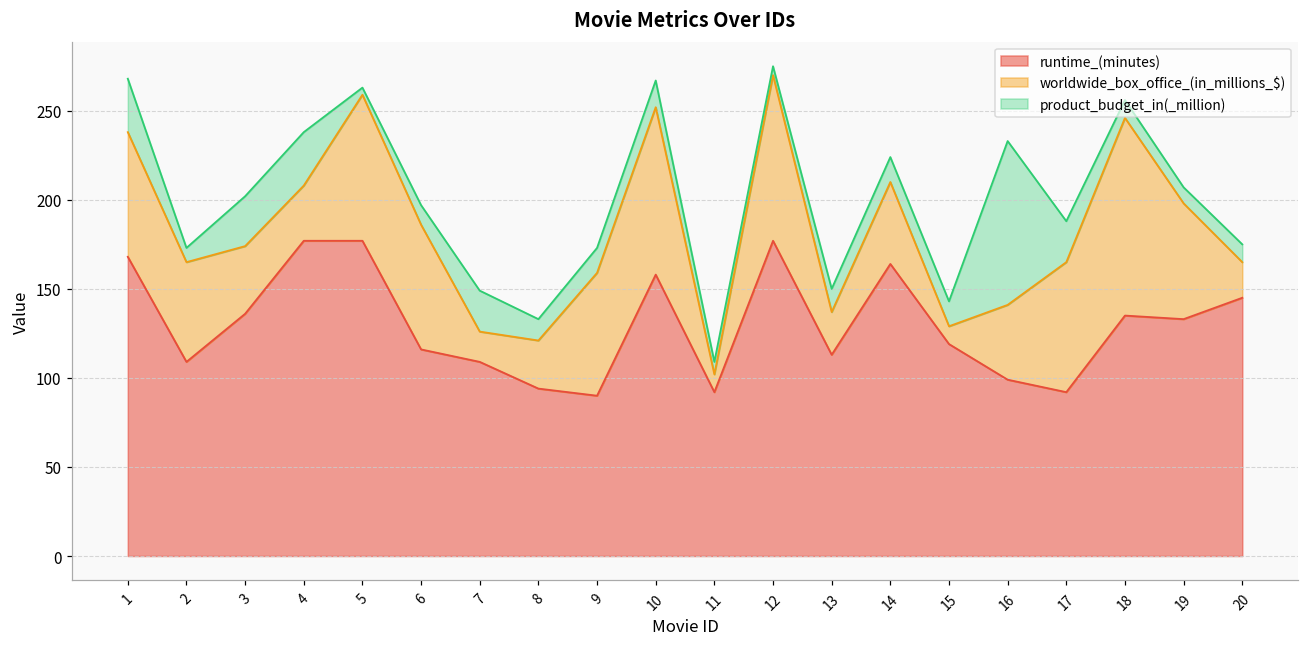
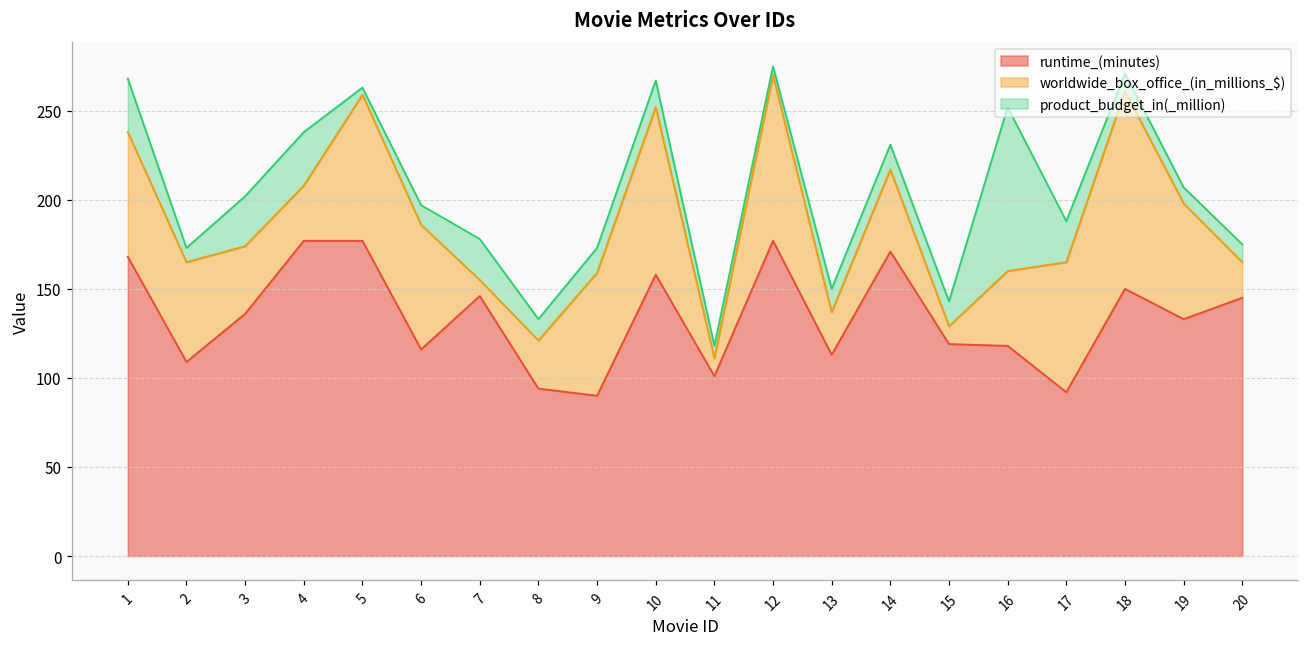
runtime_(minutes), 7: 109 -> 146
worldwide_box_office_(in_millions_$), 7: 17 -> 9
runtime_(minutes), 11: 92 -> 101
runtime_(minutes), 14: 164 -> 171
runtime_(minutes), 16: 99 -> 118
runtime_(minutes), 18: 135 -> 150
